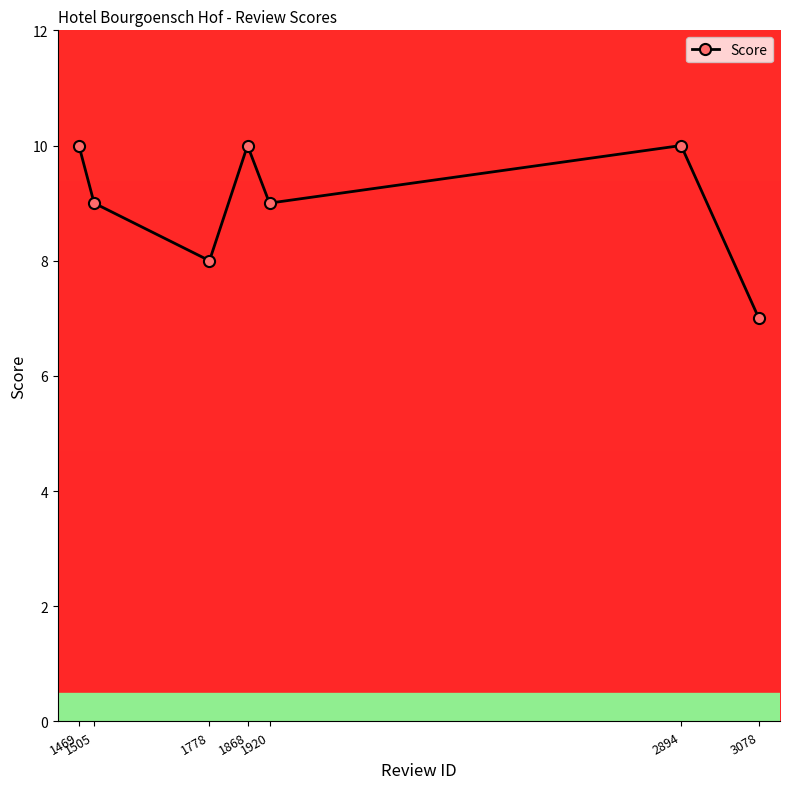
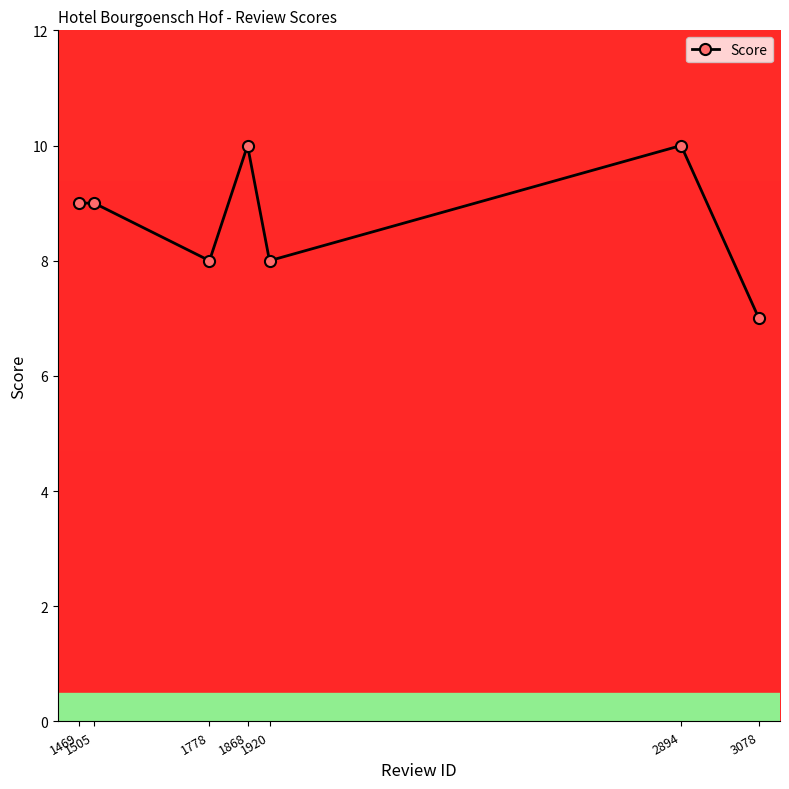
1469: 10 -> 9
1920: 9 -> 8
